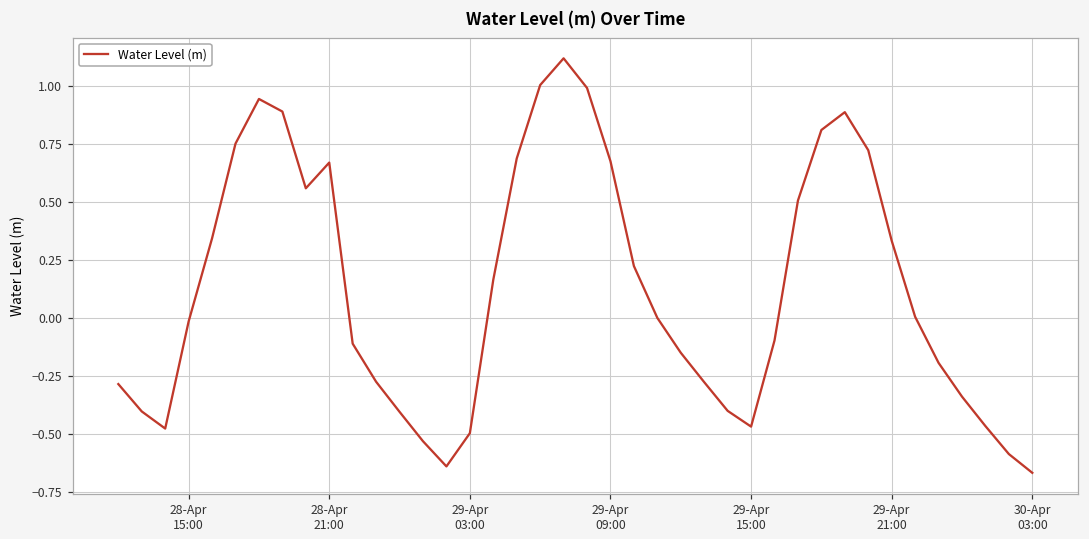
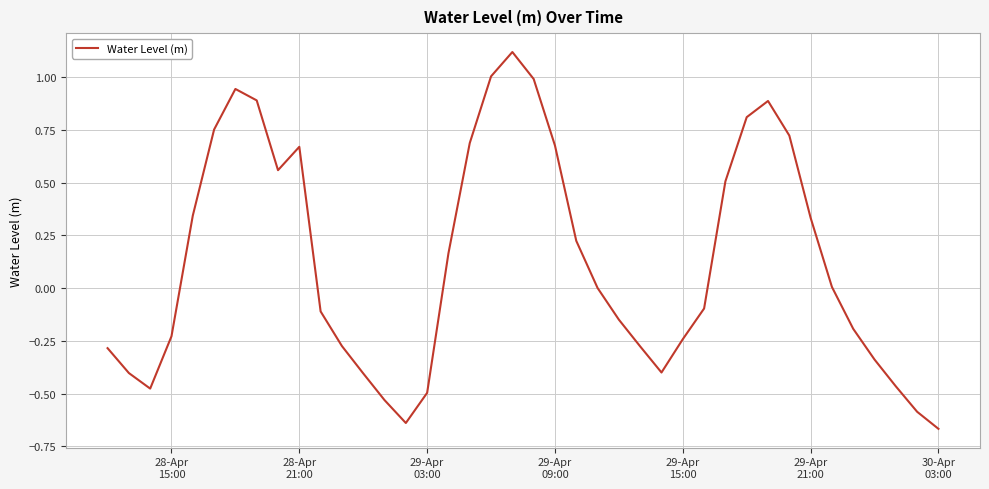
28-Apr 15:00: -0.01 -> -0.23
29-Apr 15:00: -0.47 -> -0.24
